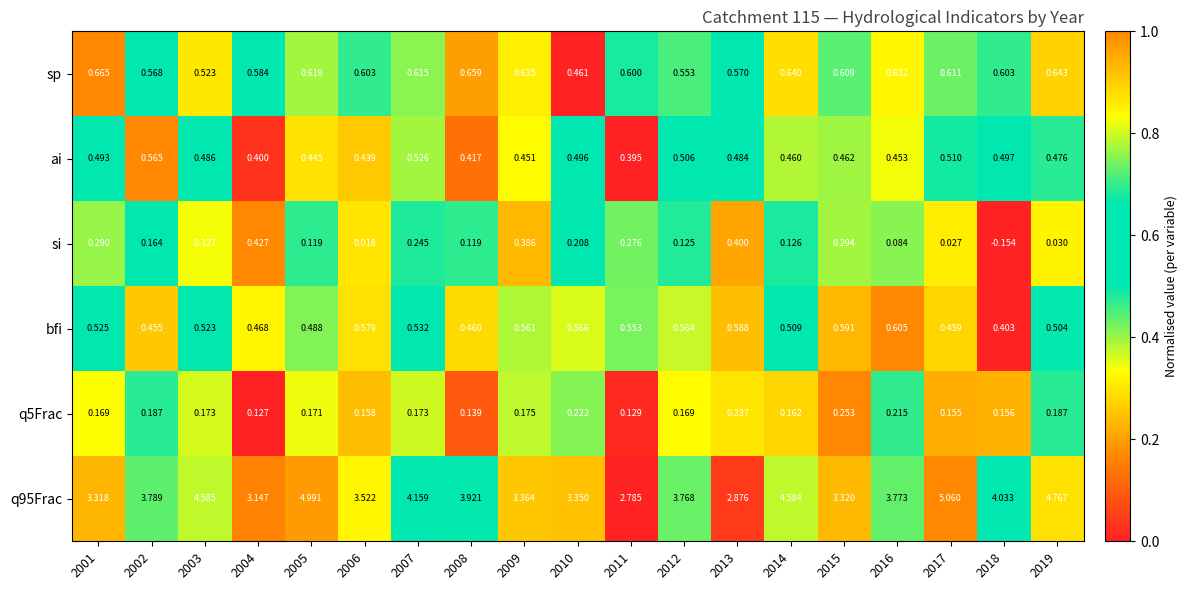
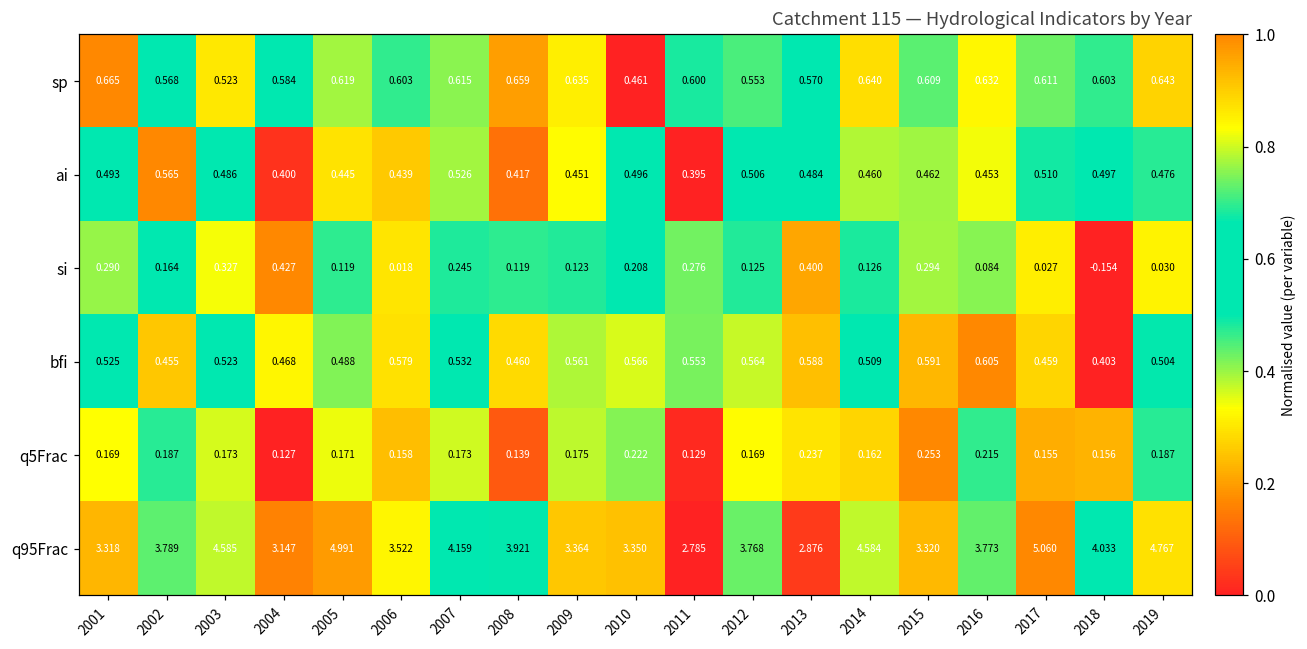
si, 2009: 0.386 -> 0.123
